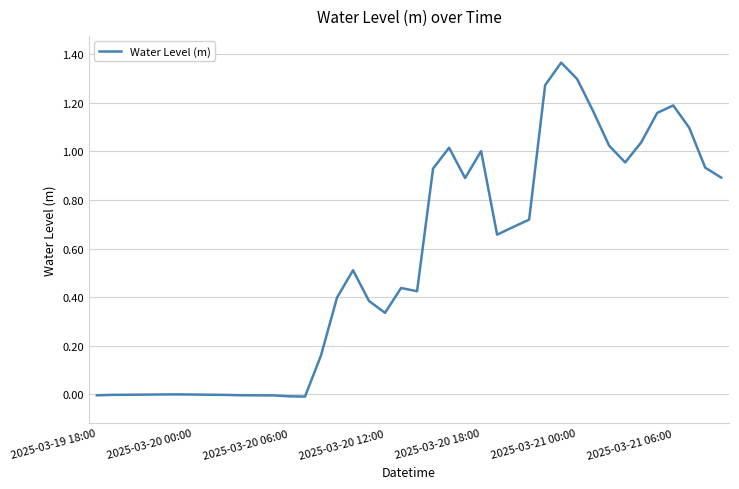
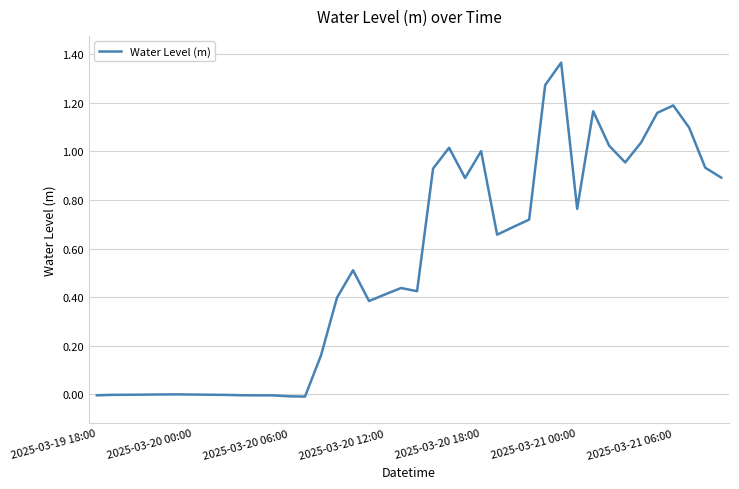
2025-03-20 12:00: 0.34 -> 0.41
2025-03-21 00:00: 1.30 -> 0.76
